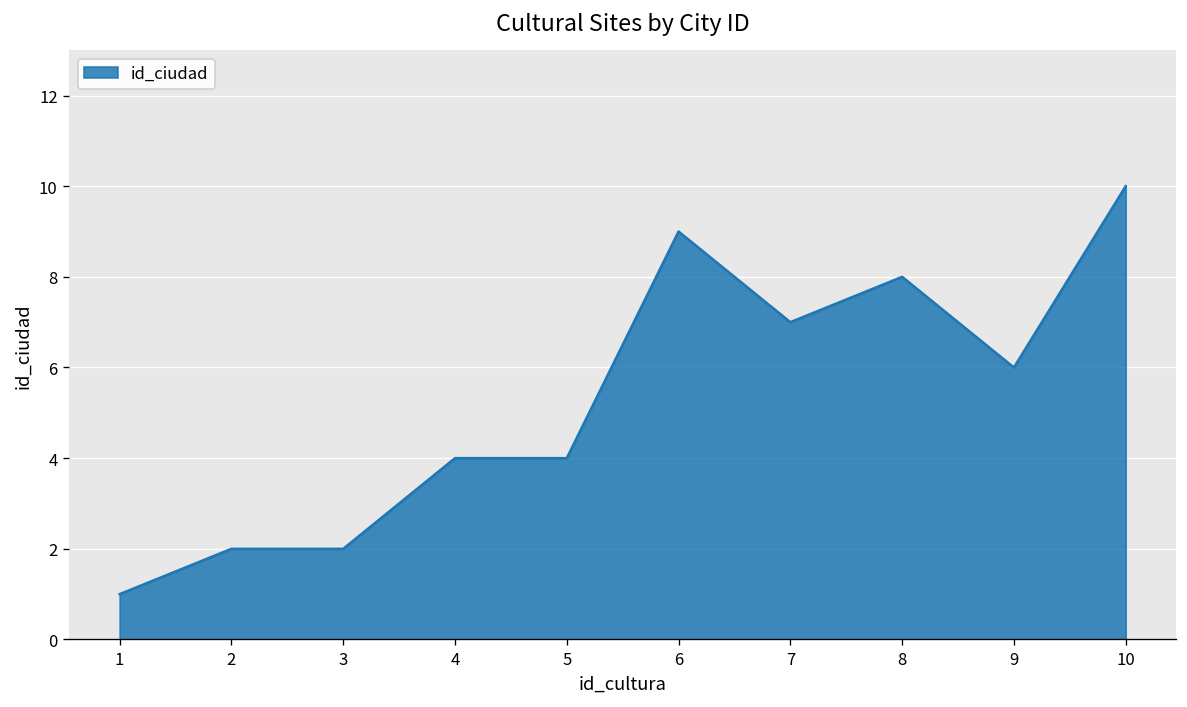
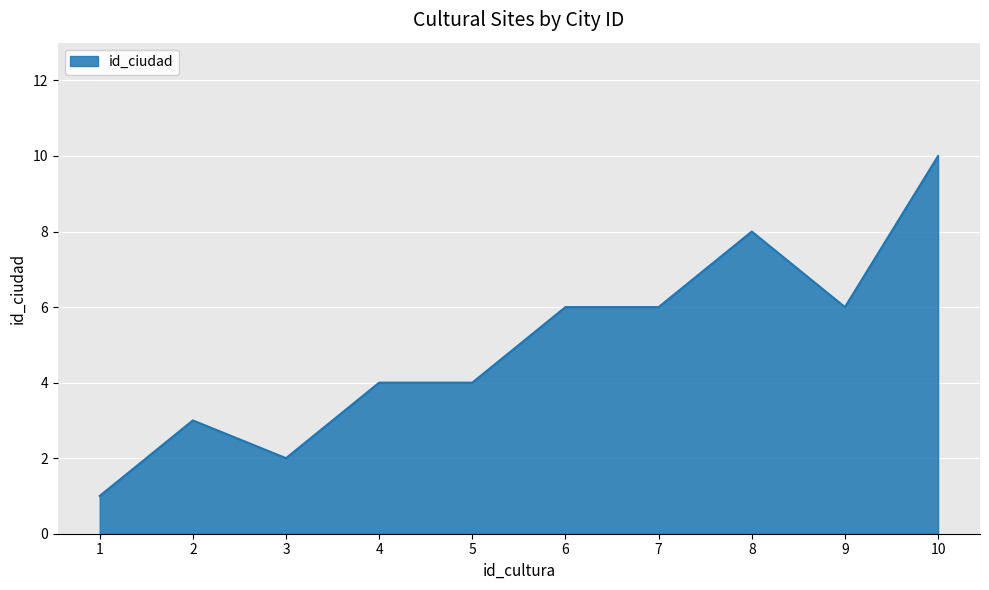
2: 2 -> 3
6: 9 -> 6
7: 7 -> 6
